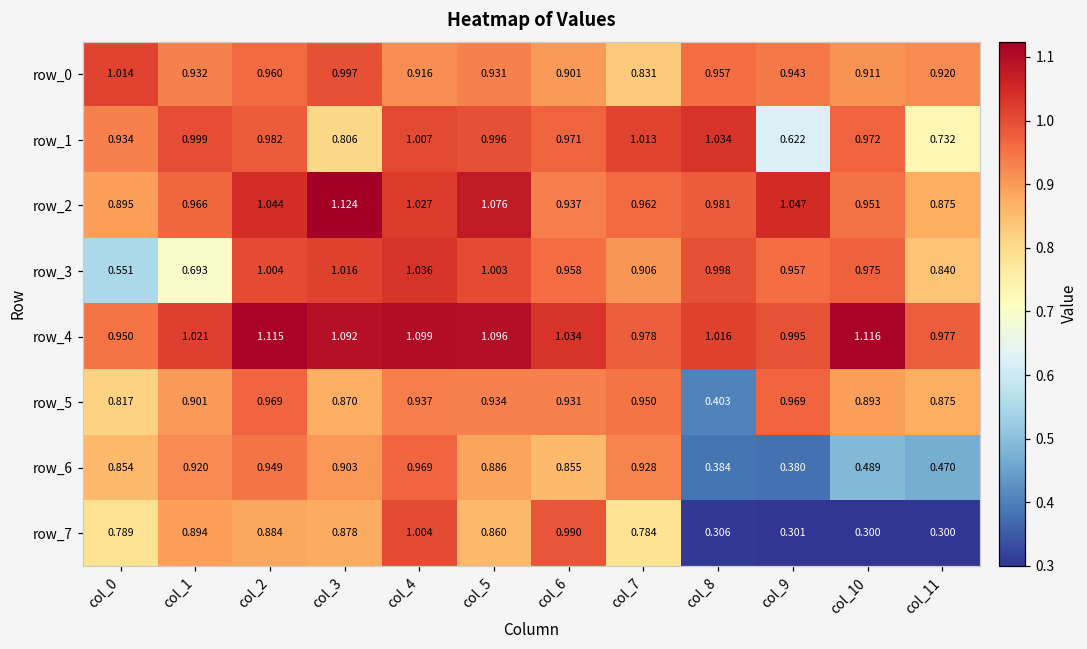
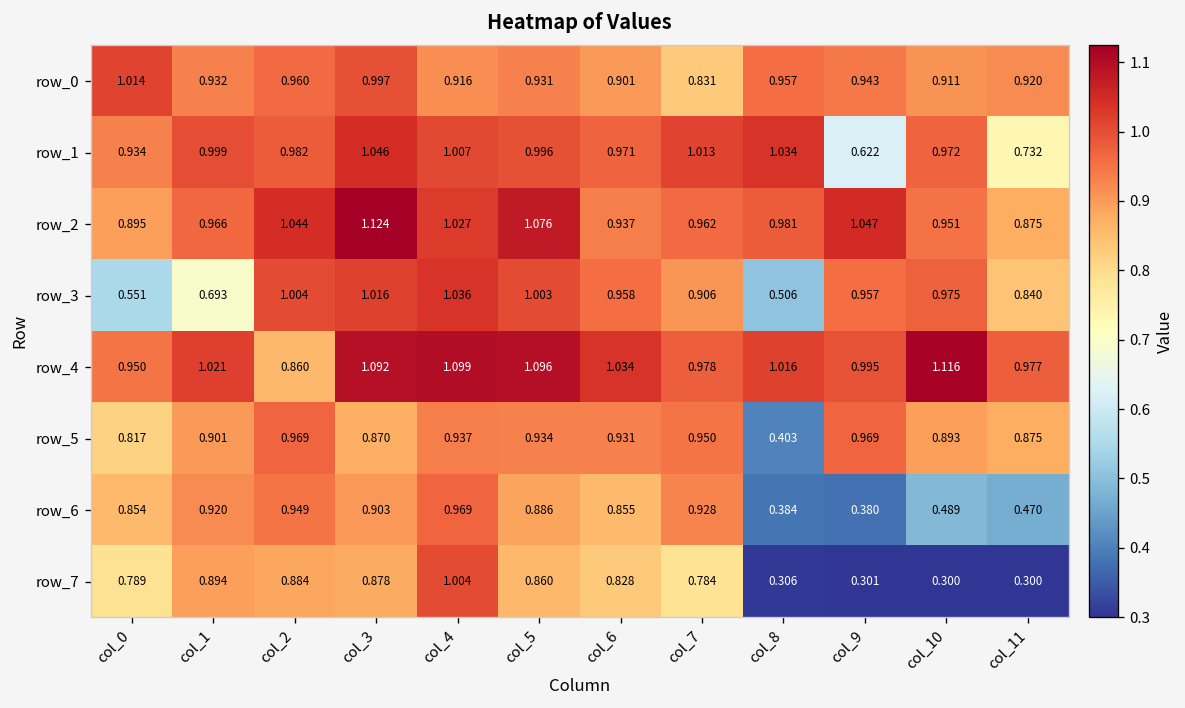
row_1, col_3: 0.806 -> 1.046
row_3, col_8: 0.998 -> 0.506
row_4, col_2: 1.115 -> 0.860
row_7, col_6: 0.990 -> 0.828
